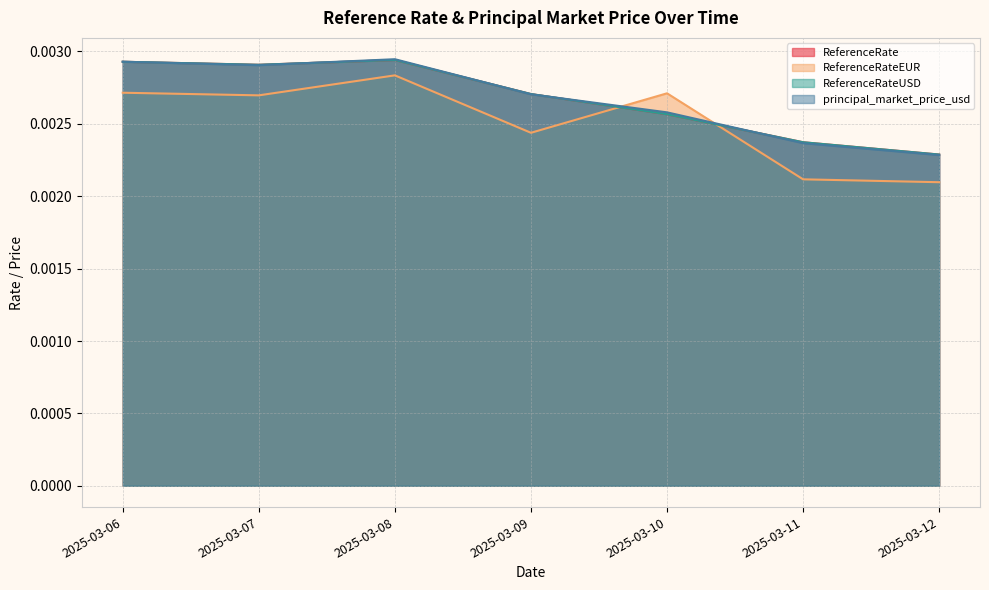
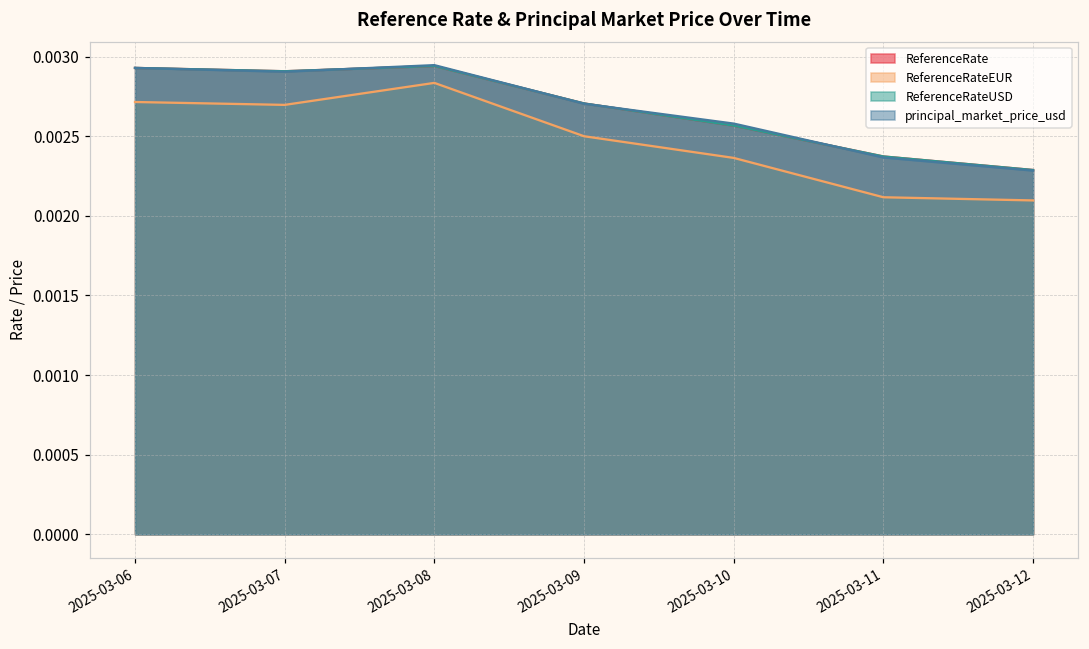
ReferenceRateEUR, 2025-03-09: 0.00244 -> 0.00250
ReferenceRateEUR, 2025-03-10: 0.00271 -> 0.00236
